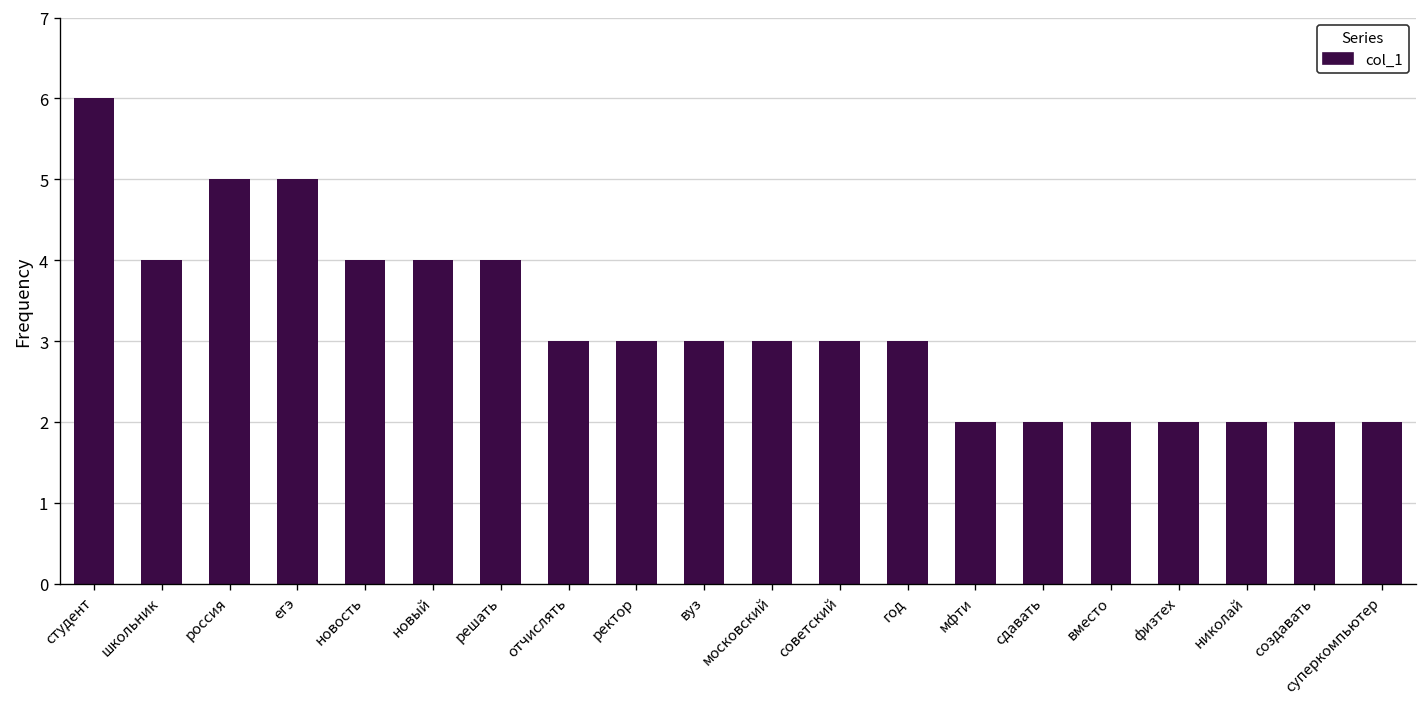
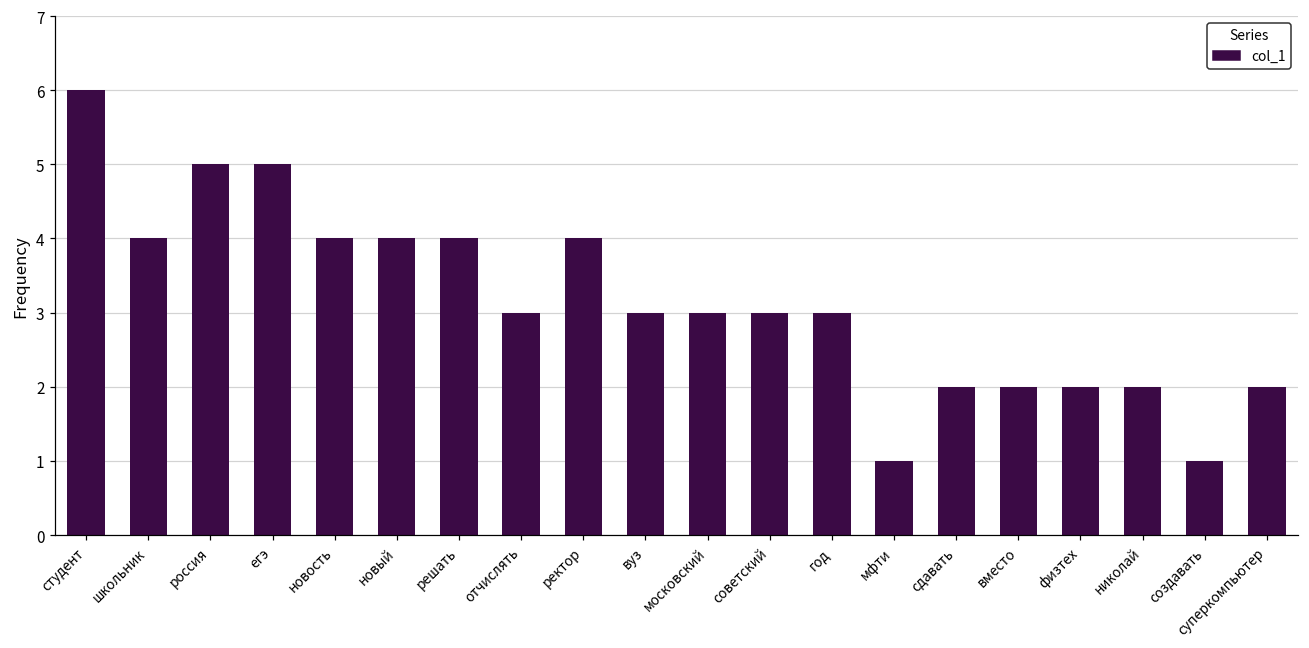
ректор: 3 -> 4
мфти: 2 -> 1
создавать: 2 -> 1
